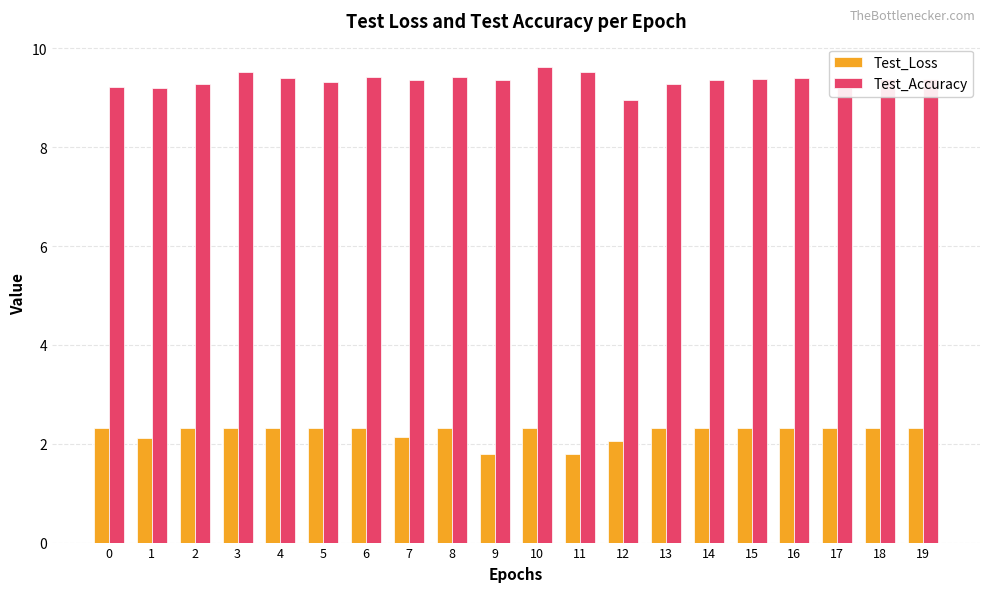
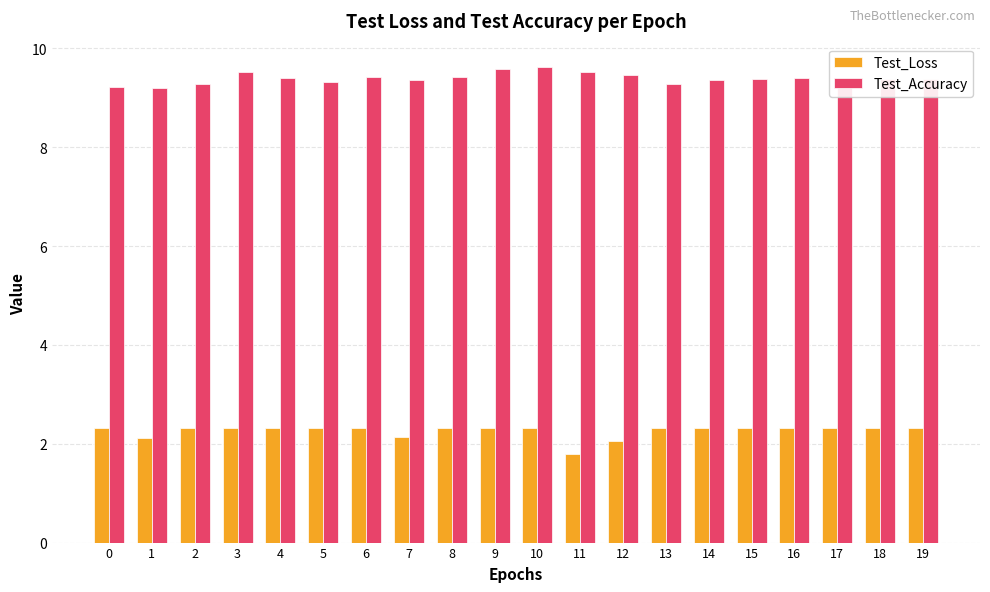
Test_Loss, 9: 1.8 -> 2.3
Test_Accuracy, 9: 9.4 -> 9.6
Test_Accuracy, 12: 9.0 -> 9.5
